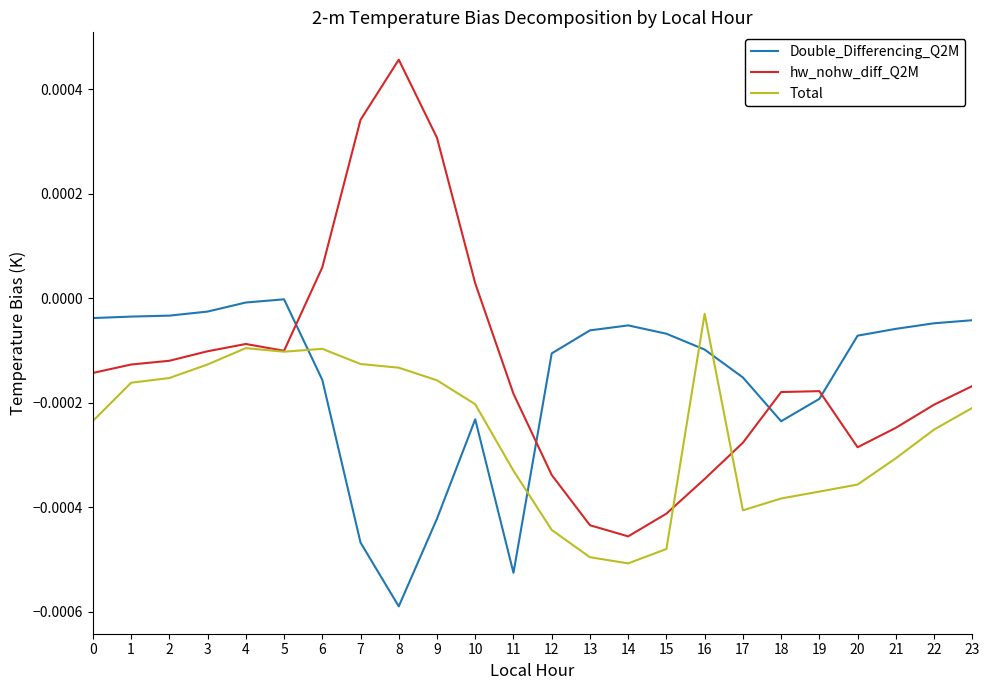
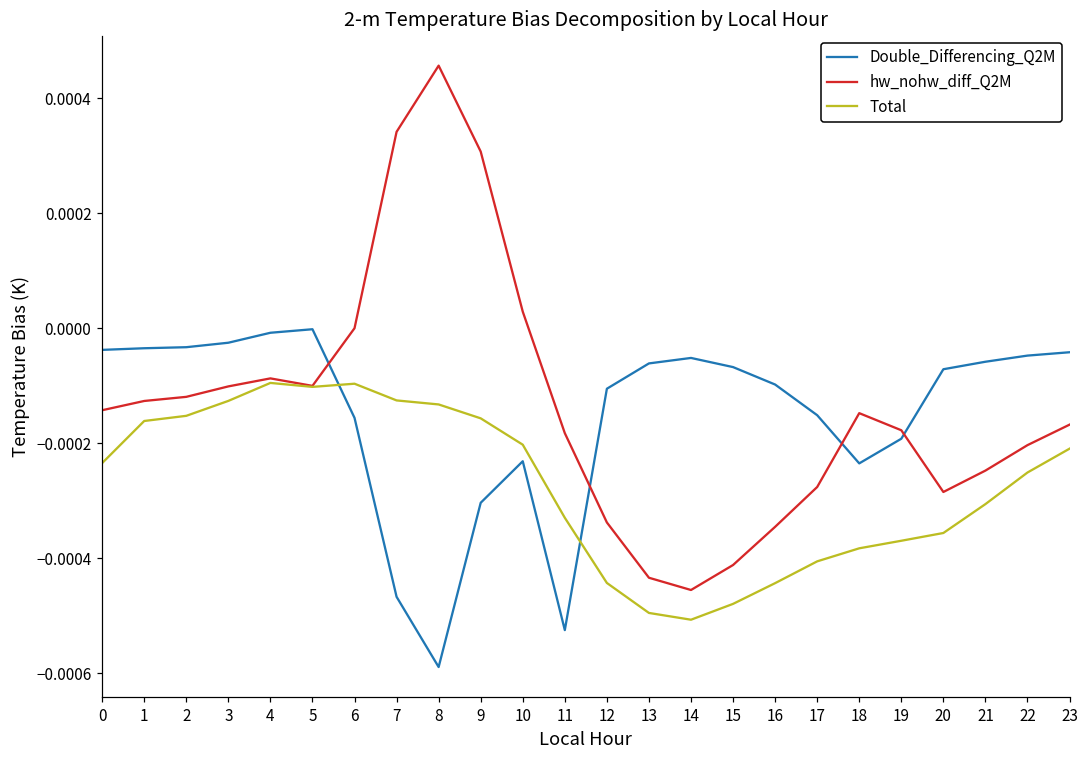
hw_nohw_diff_Q2M, 6: 0.0001 -> 0.0000
Double_Differencing_Q2M, 9: -0.00042 -> -0.00030
Total, 16: -0.00003 -> -0.00044
hw_nohw_diff_Q2M, 18: -0.00018 -> -0.00015
